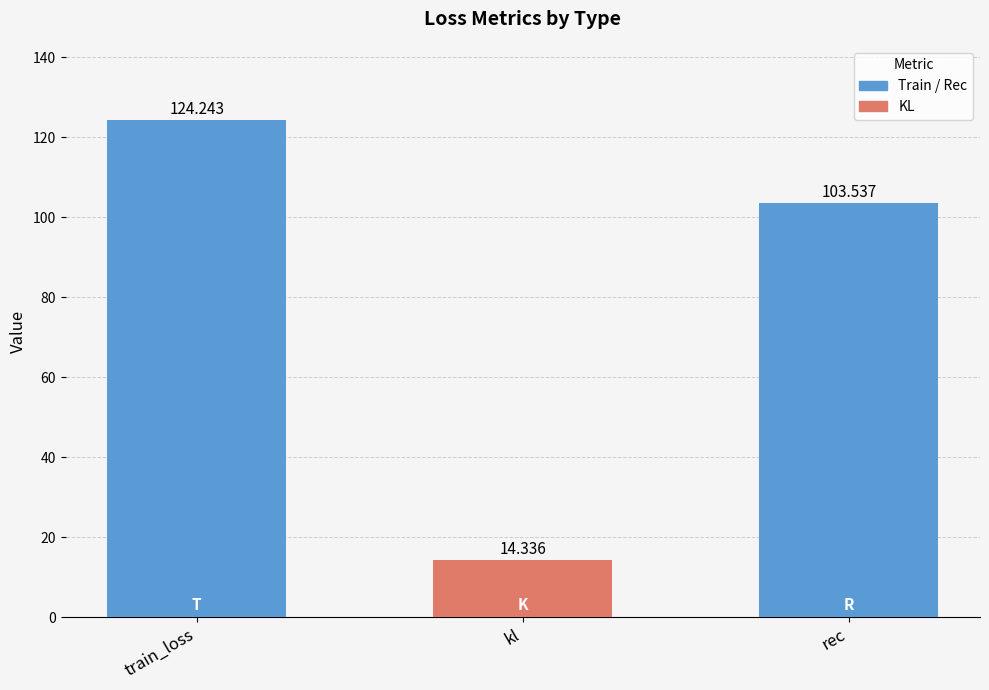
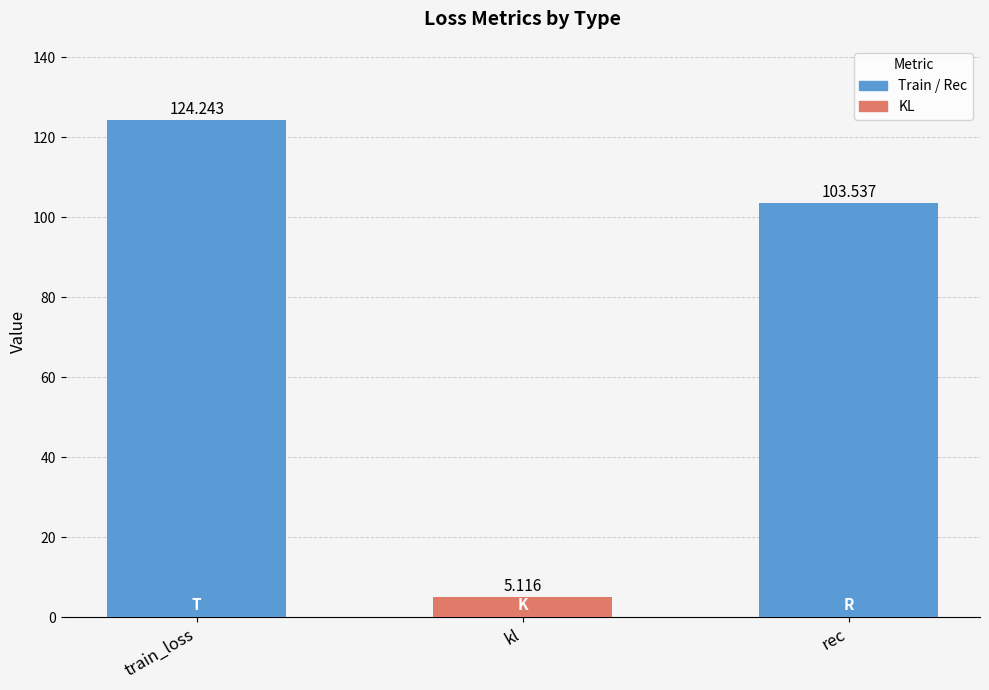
kl: 14.336 -> 5.116
